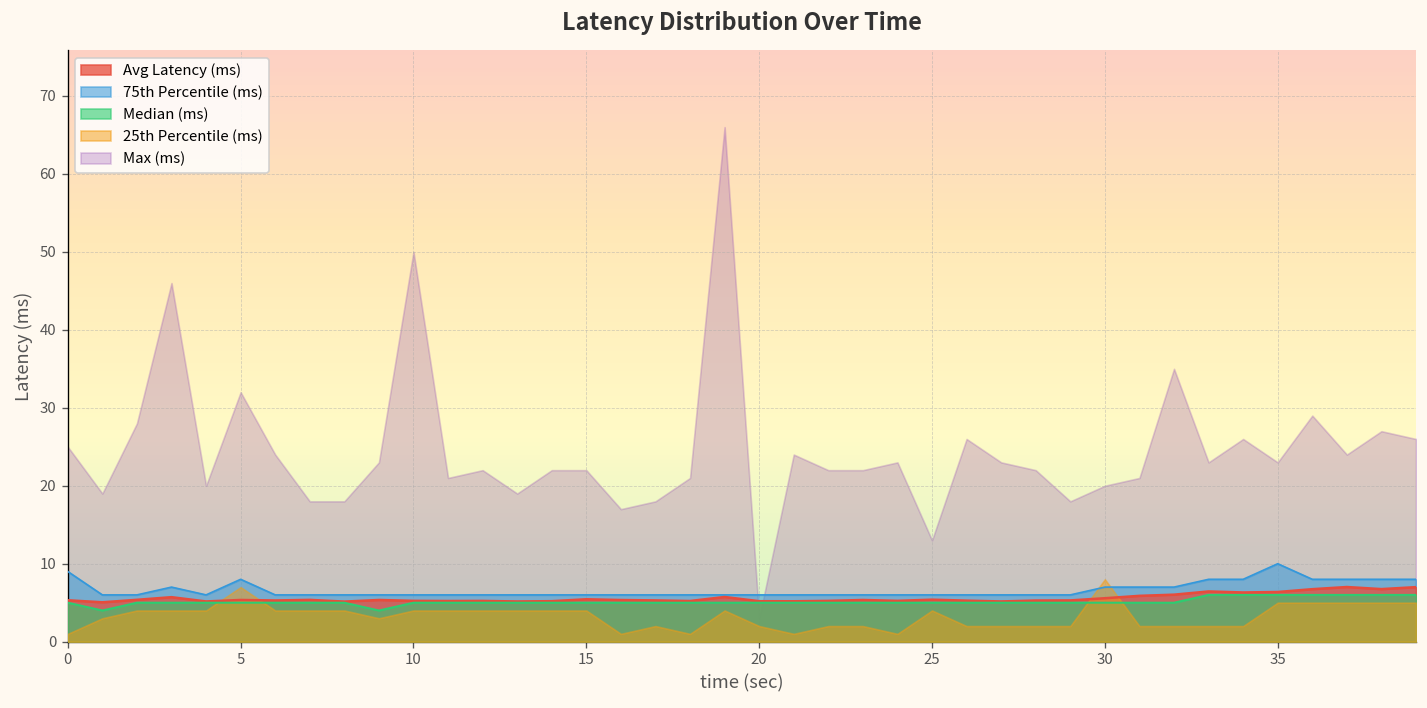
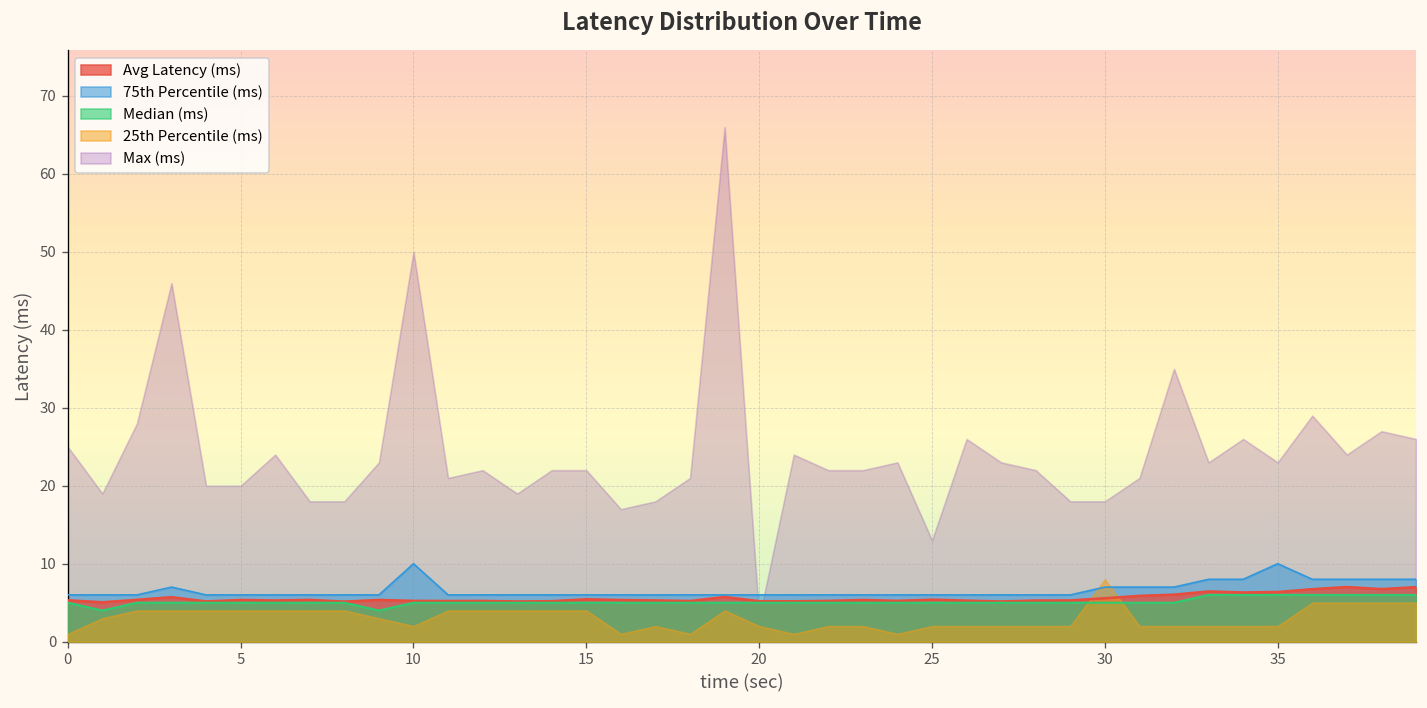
75th Percentile (ms), 0: 9 -> 6
75th Percentile (ms), 5: 8 -> 6
25th Percentile (ms), 5: 7 -> 4
Max (ms), 5: 32 -> 20
75th Percentile (ms), 10: 6 -> 10
25th Percentile (ms), 10: 4 -> 2
25th Percentile (ms), 25: 4 -> 2
Max (ms), 30: 20 -> 18
25th Percentile (ms), 35: 5 -> 2
